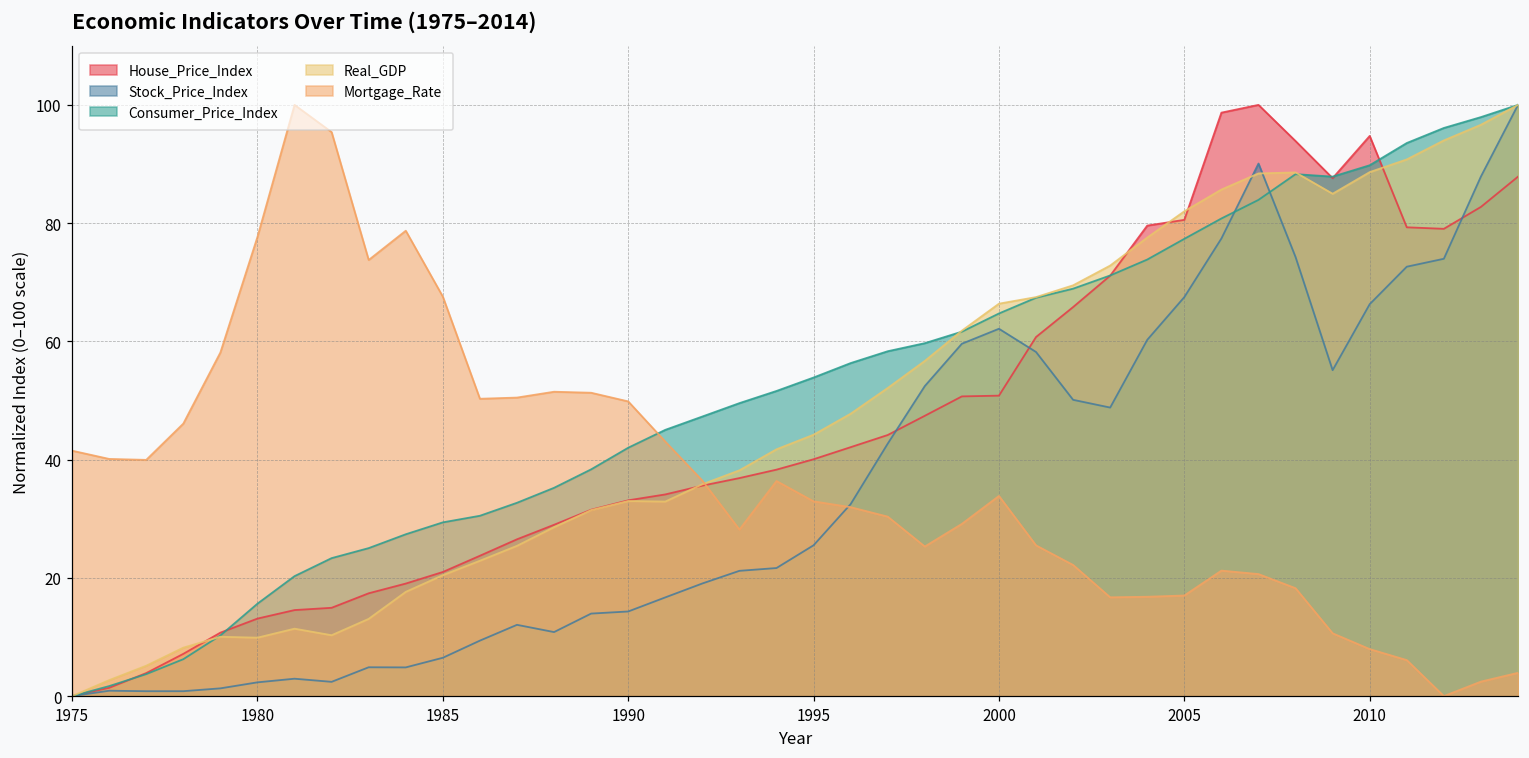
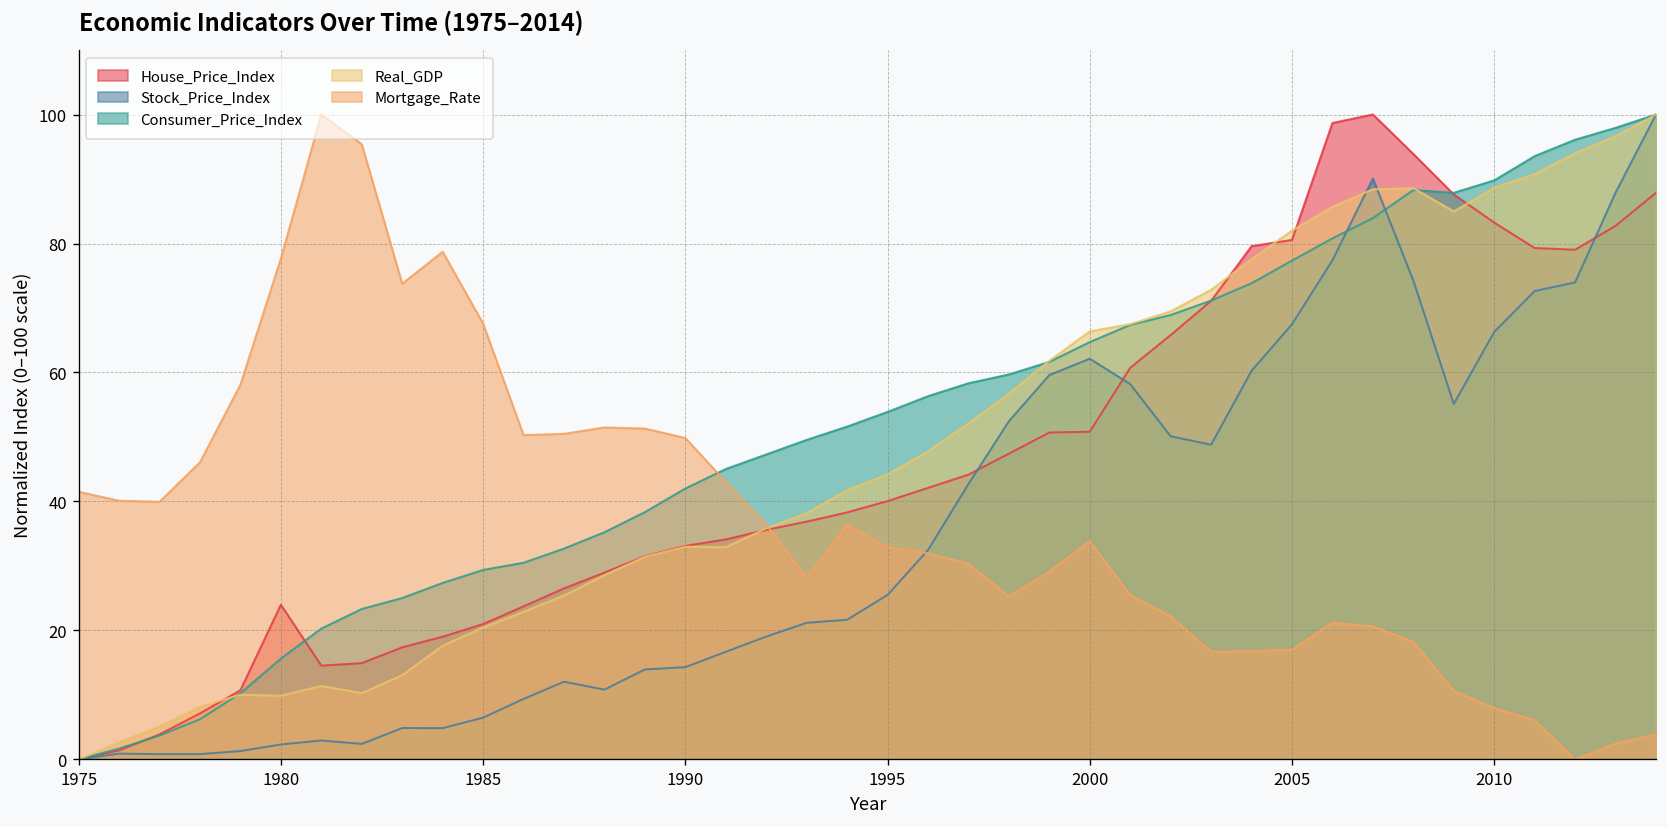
House_Price_Index, 1980: 13 -> 24
House_Price_Index, 2010: 95 -> 83
